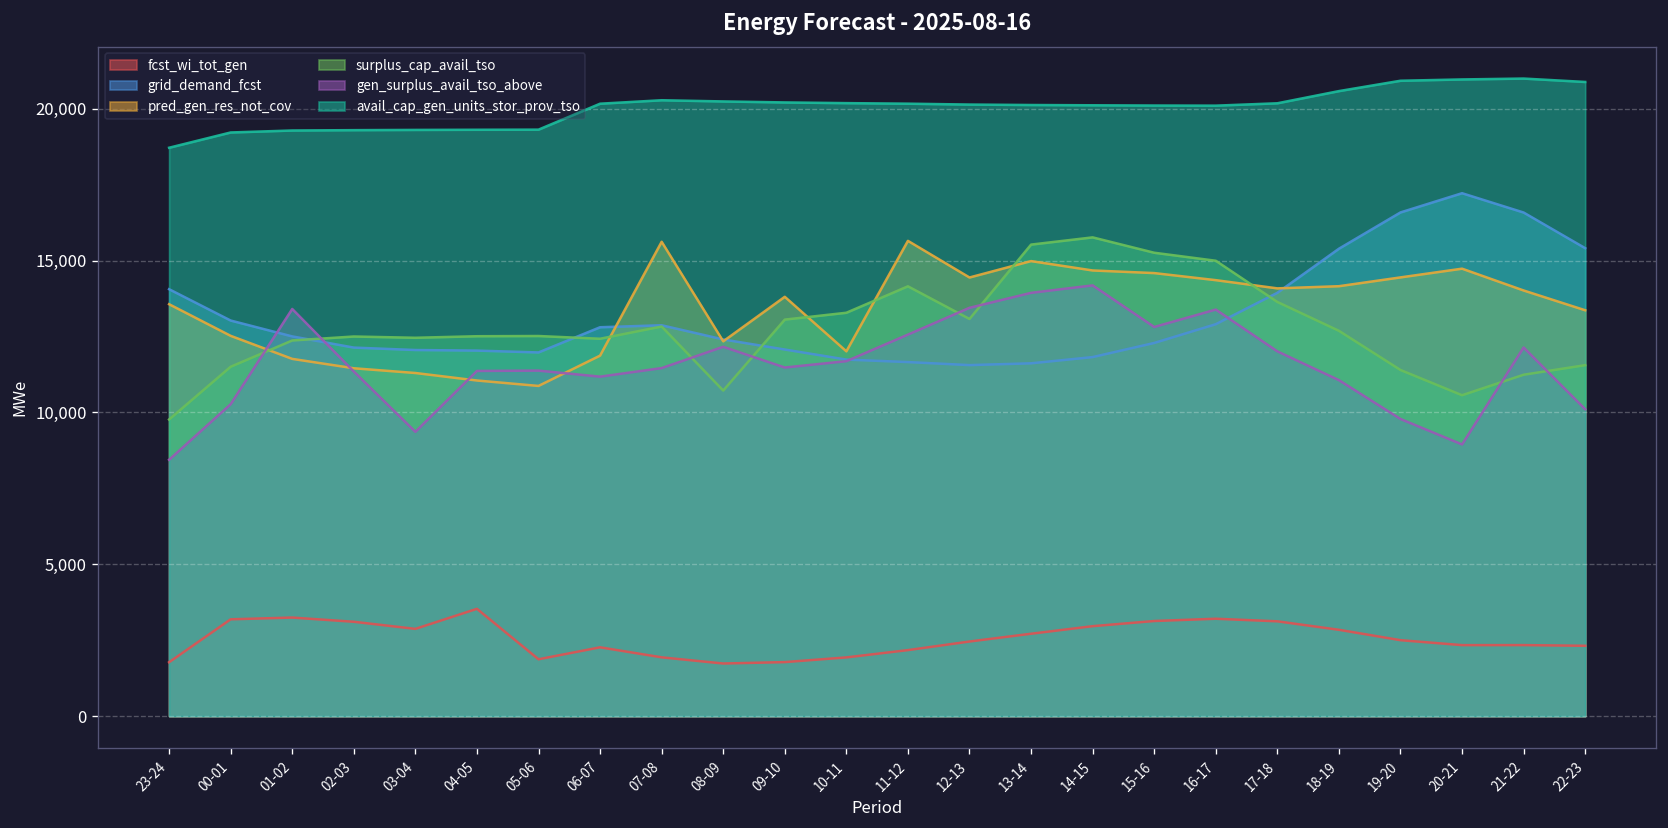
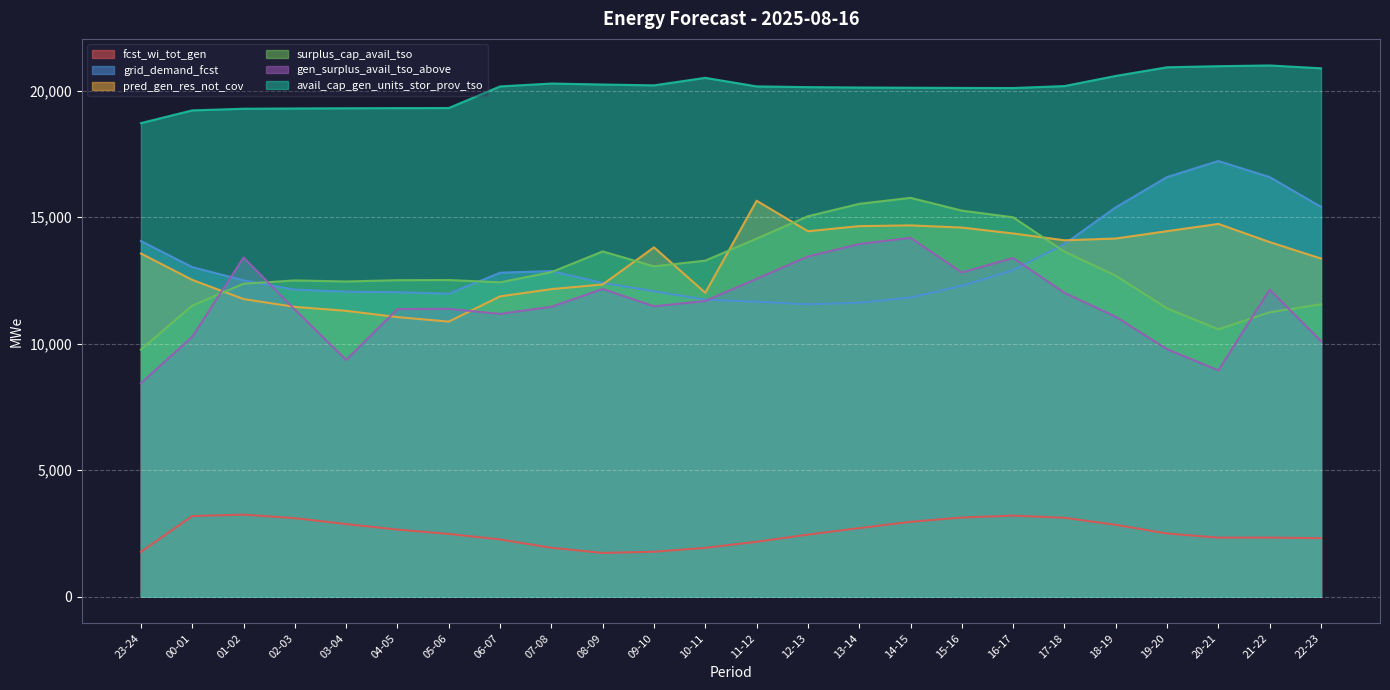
fcst_wi_tot_gen, 04-05: 3,500 -> 2,700
fcst_wi_tot_gen, 05-06: 1,900 -> 2,500
pred_gen_res_not_cov, 07-08: 15,600 -> 12,200
surplus_cap_avail_tso, 08-09: 10,700 -> 13,600
avail_cap_gen_units_stor_prov_tso, 10-11: 20,200 -> 20,500
surplus_cap_avail_tso, 12-13: 13,100 -> 15,000
pred_gen_res_not_cov, 13-14: 15,000 -> 14,600
